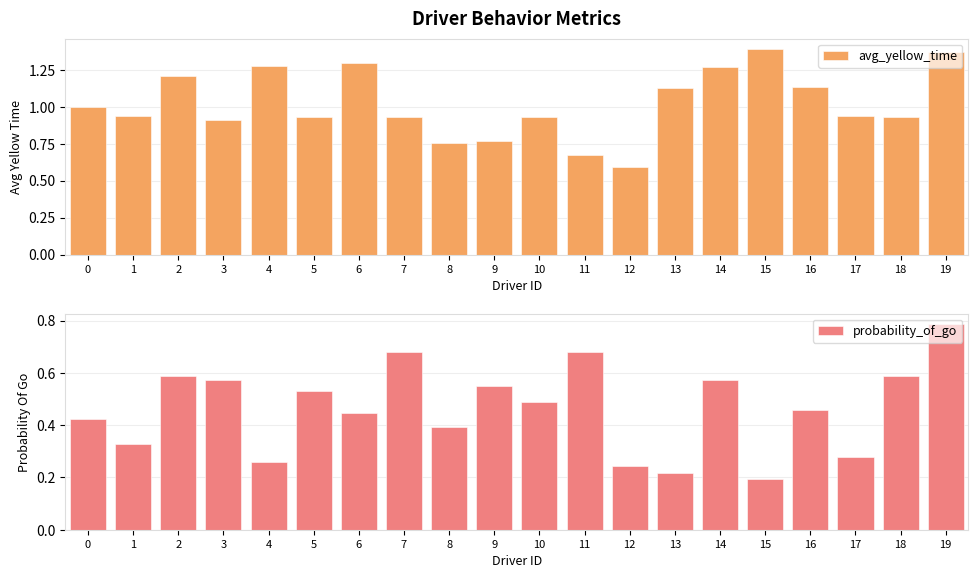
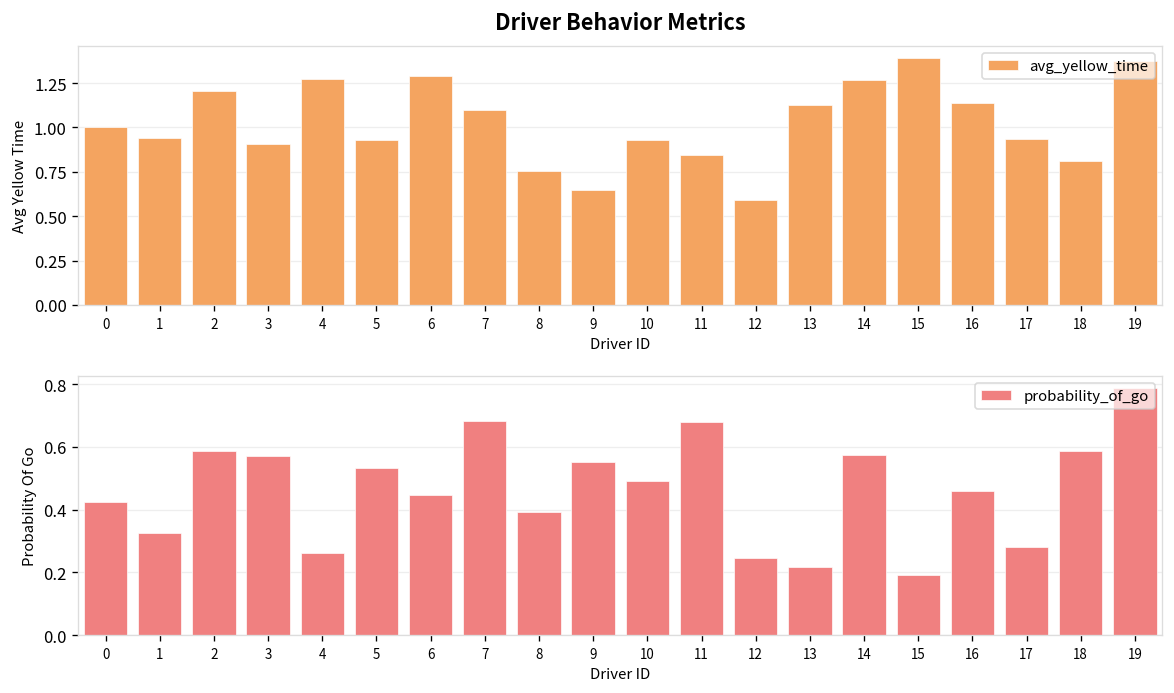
Driver Behavior Metrics, 7: 0.93 -> 1.10
Driver Behavior Metrics, 9: 0.77 -> 0.65
Driver Behavior Metrics, 11: 0.67 -> 0.84
Driver Behavior Metrics, 18: 0.93 -> 0.81
